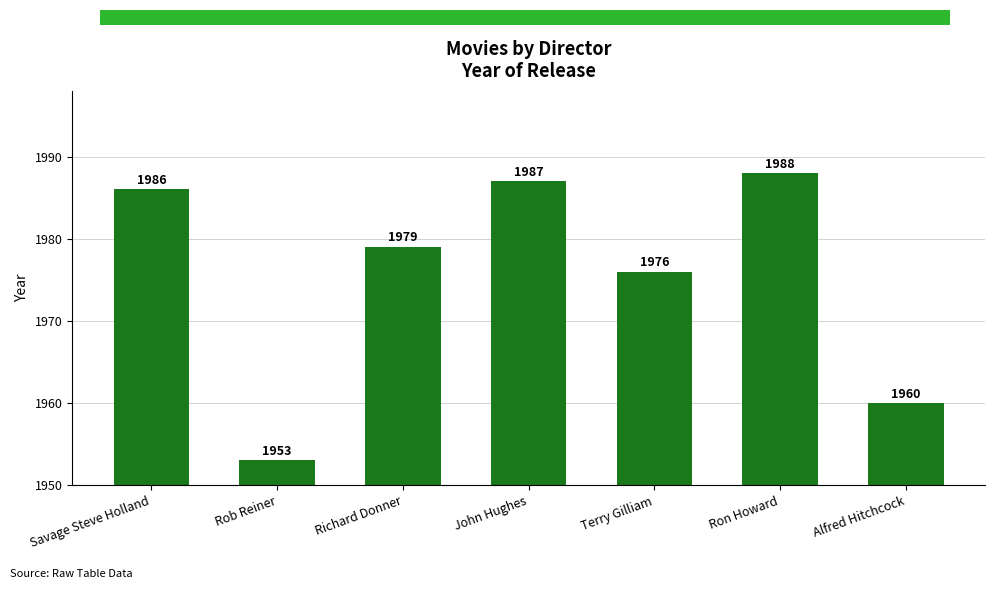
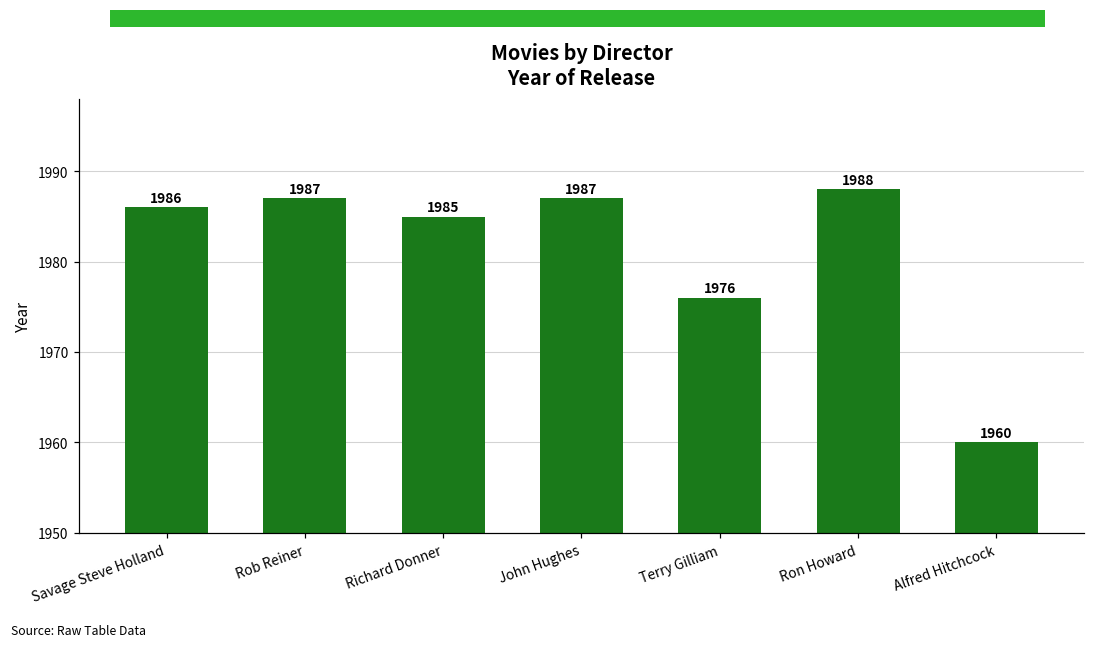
Movies by Director Year of Release, Rob Reiner: 1953 -> 1987
Movies by Director Year of Release, Richard Donner: 1979 -> 1985
